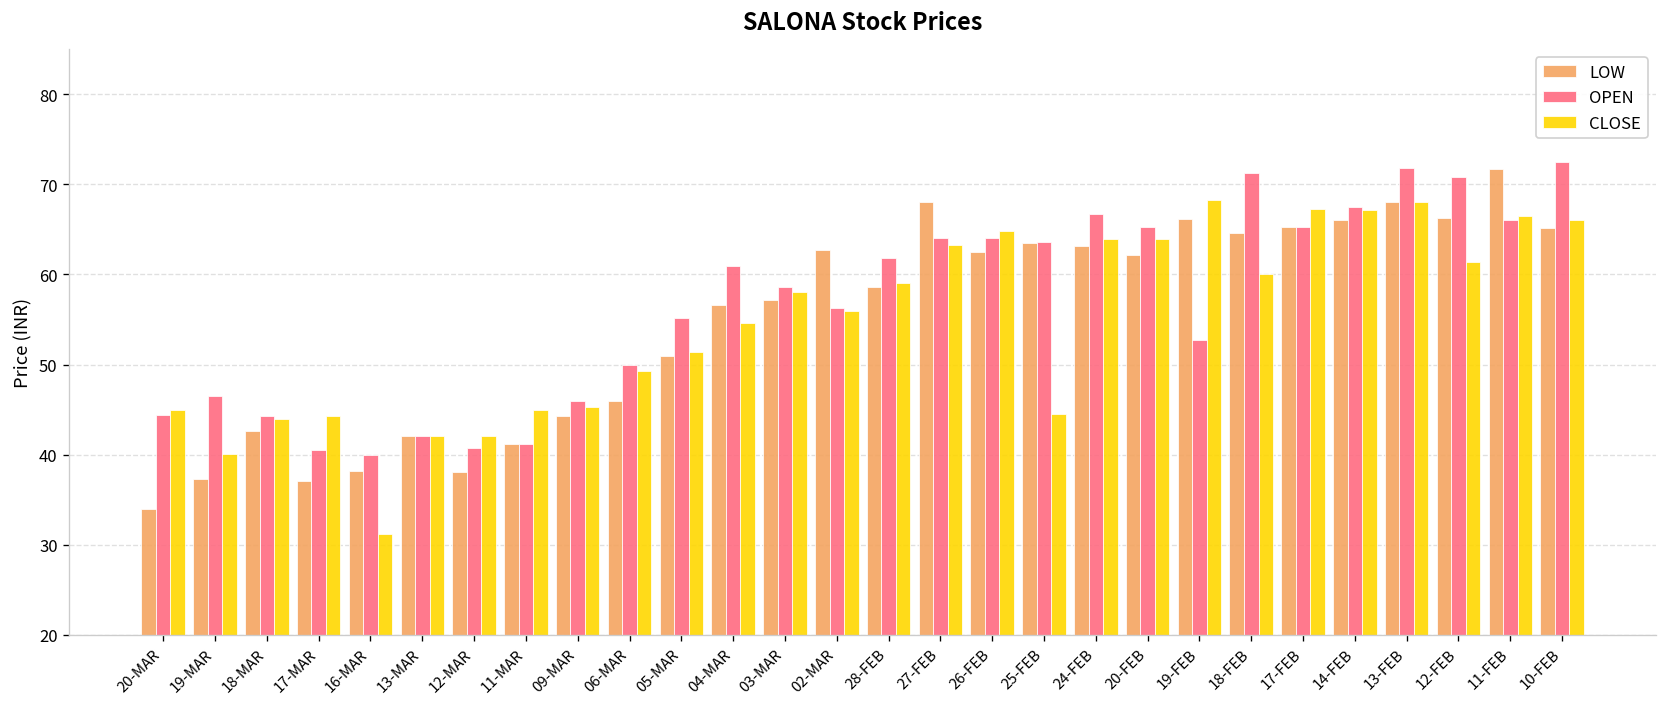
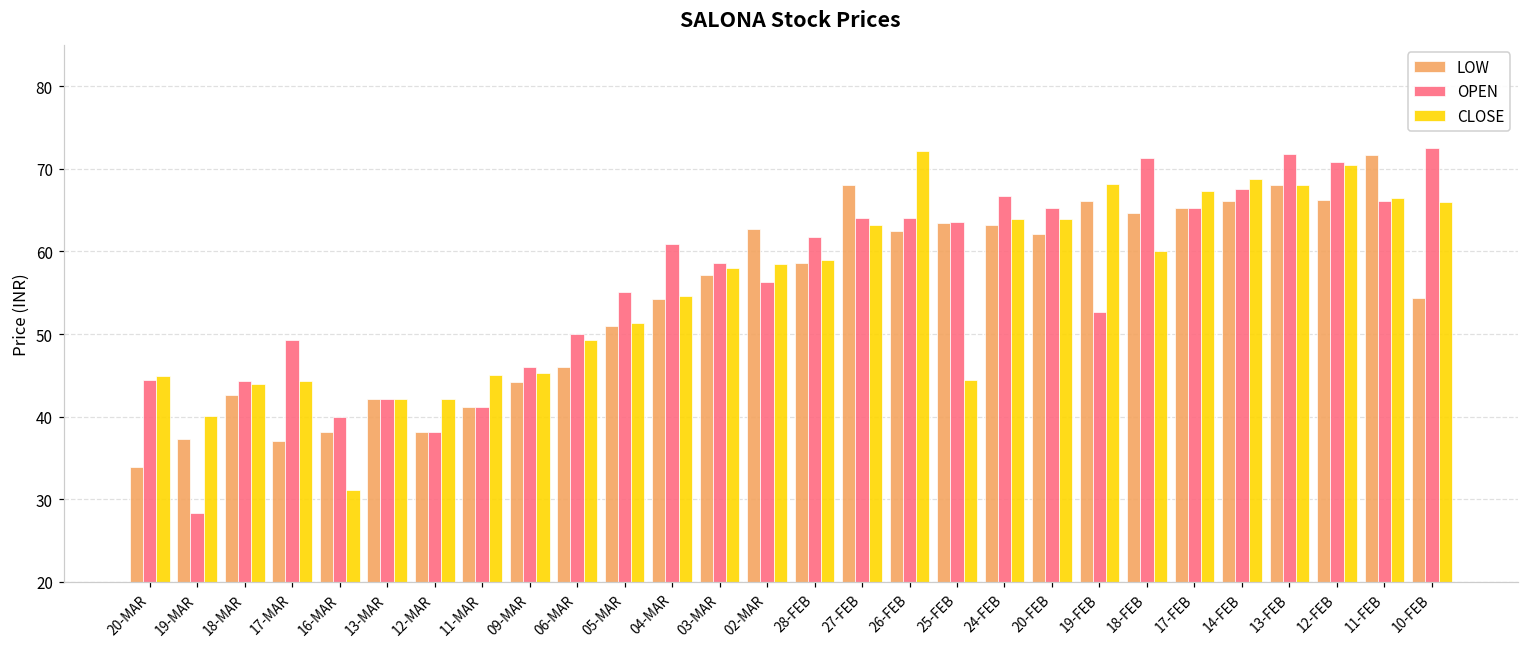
OPEN, 19-MAR: 47 -> 28
OPEN, 17-MAR: 41 -> 49
OPEN, 12-MAR: 41 -> 38
LOW, 04-MAR: 57 -> 54
CLOSE, 02-MAR: 56 -> 59
CLOSE, 26-FEB: 65 -> 72
CLOSE, 14-FEB: 67 -> 69
CLOSE, 12-FEB: 61 -> 71
LOW, 10-FEB: 65 -> 54
